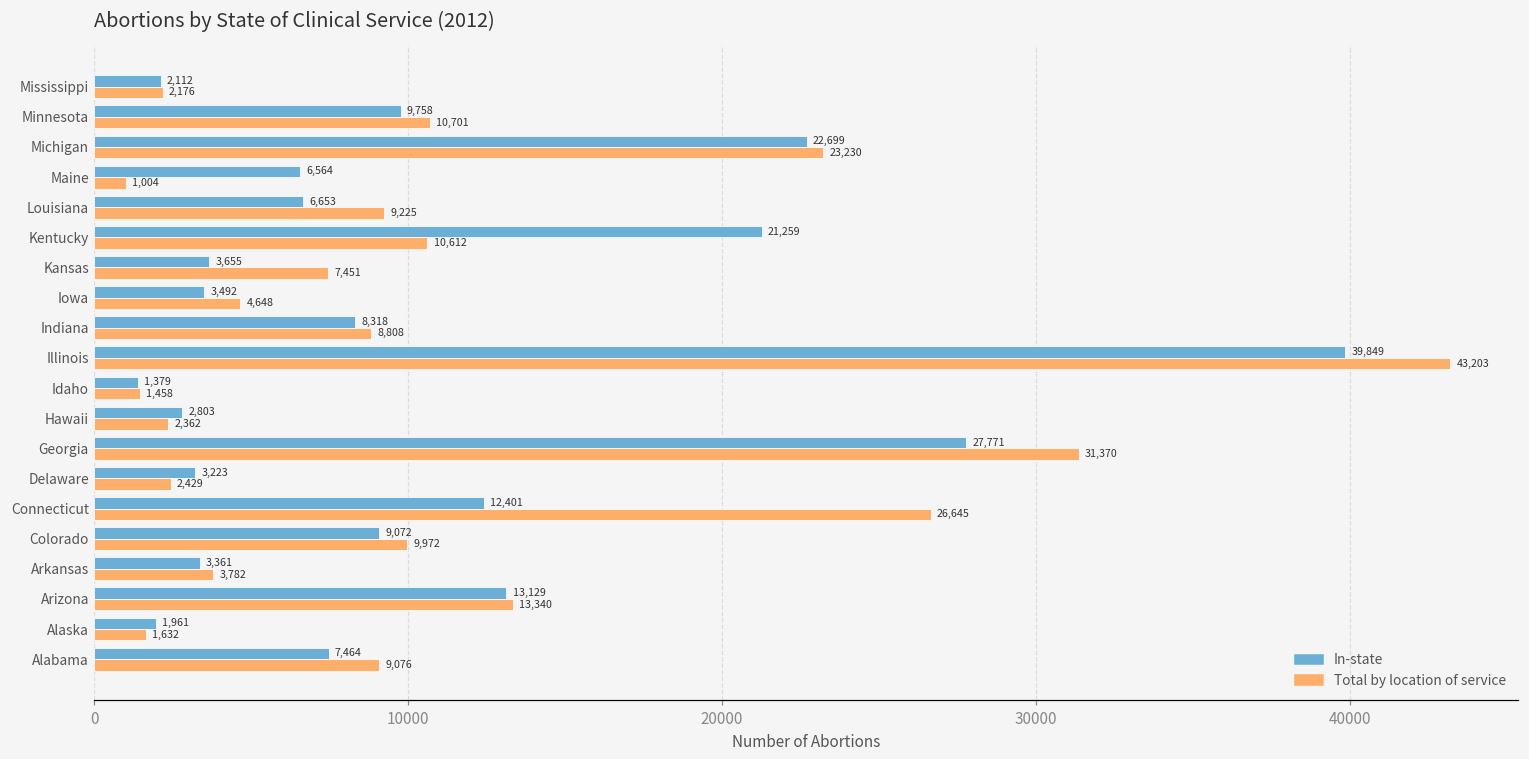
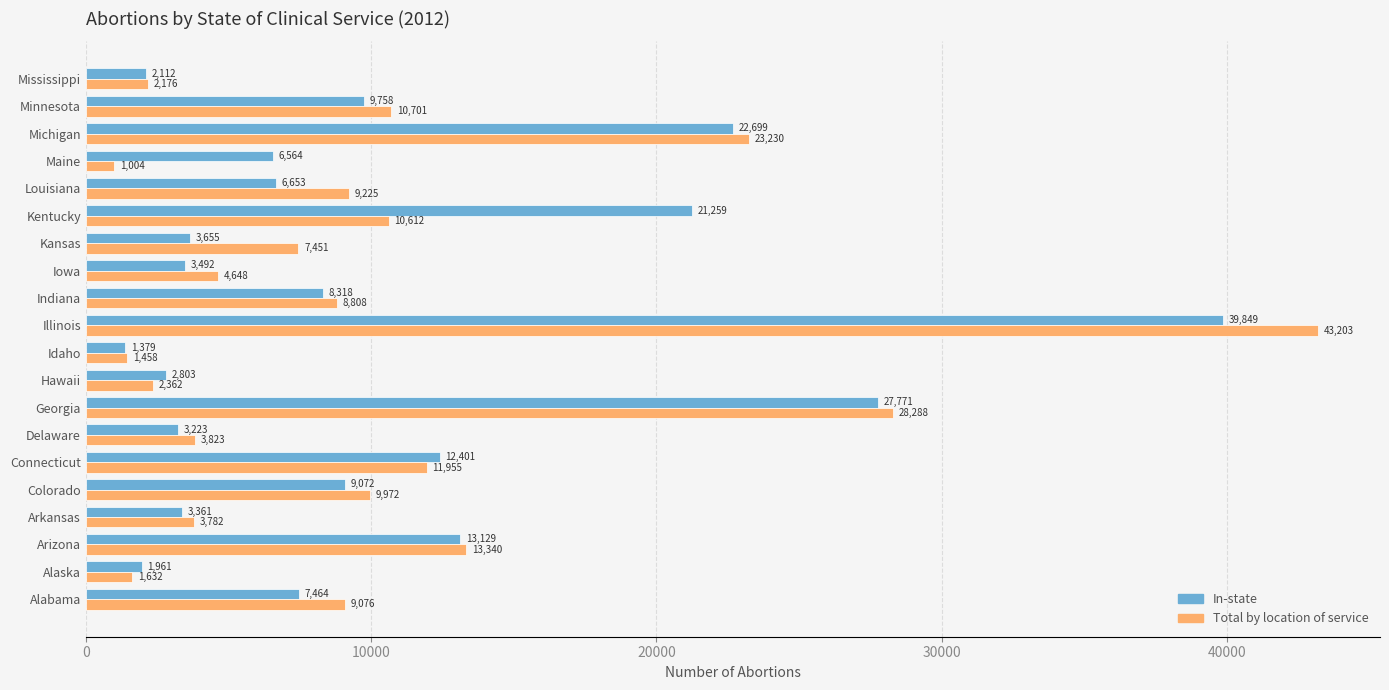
Total by location of service, Georgia: 31,370 -> 28,288
Total by location of service, Delaware: 2,429 -> 3,823
Total by location of service, Connecticut: 26,645 -> 11,955
